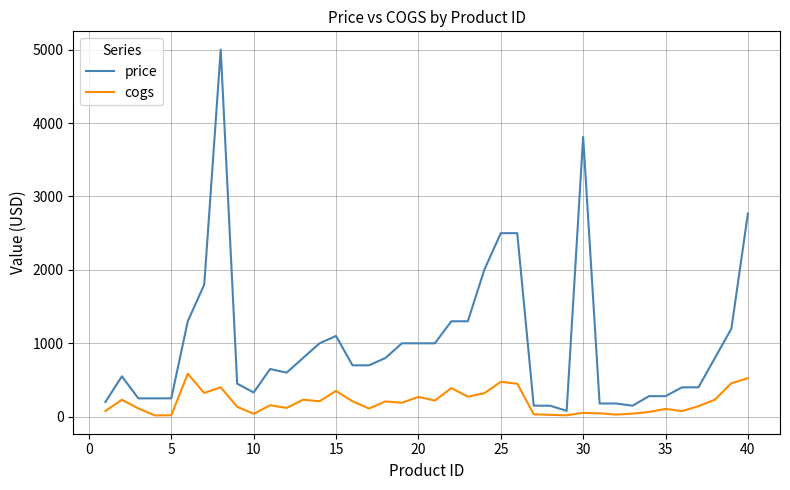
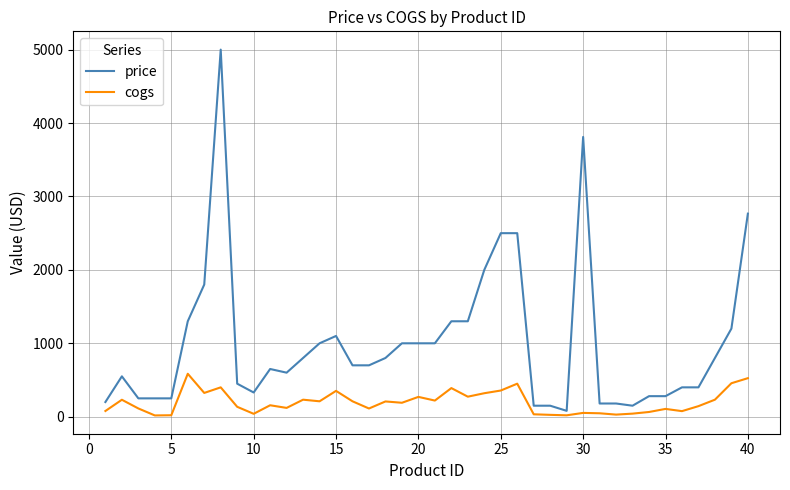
cogs, 25: 500 -> 400
